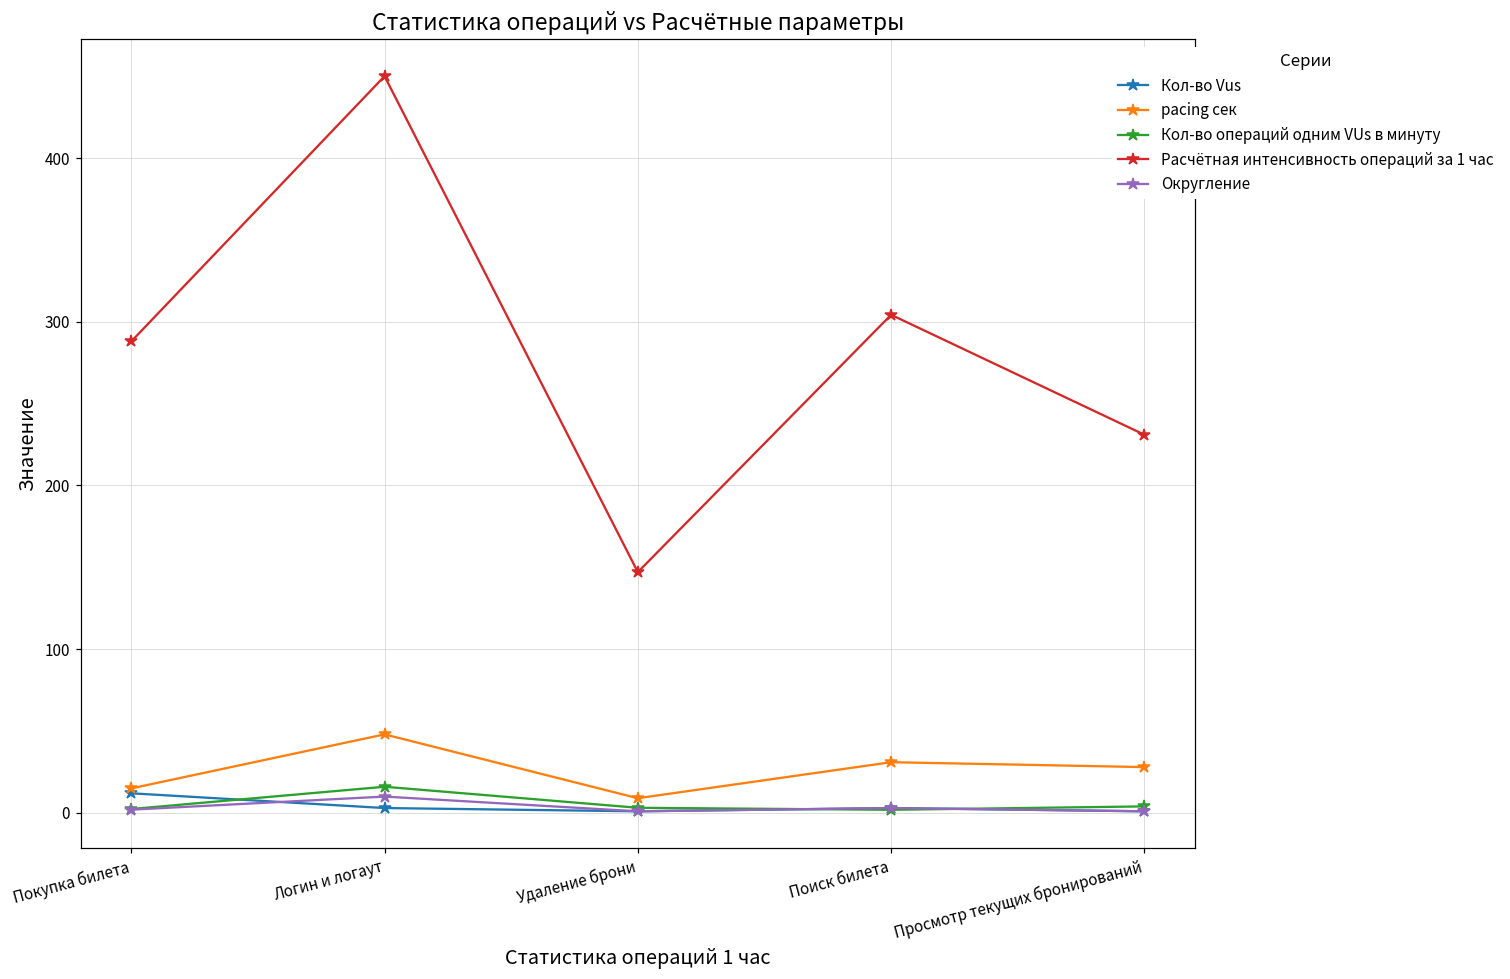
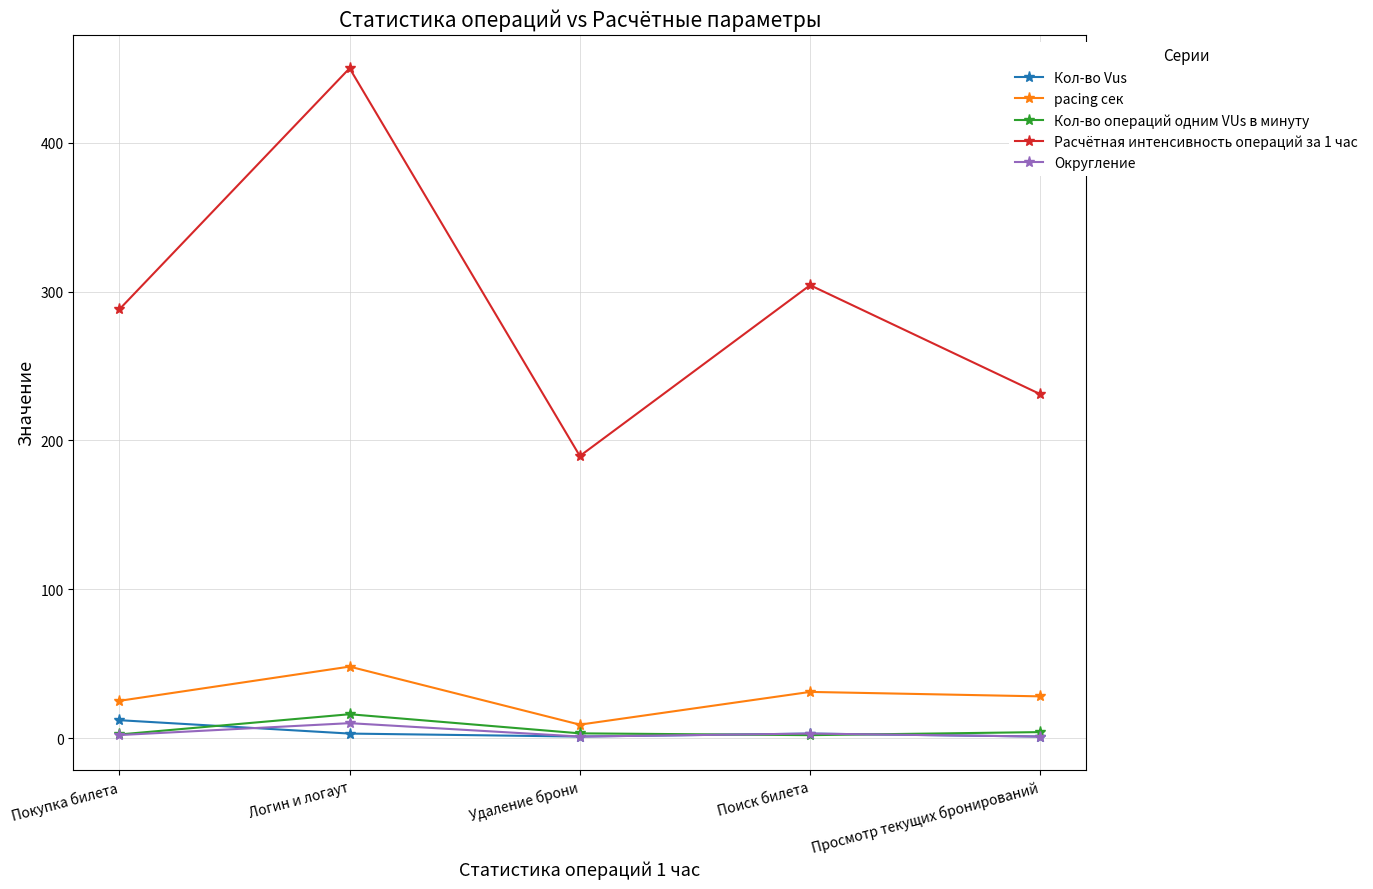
pacing сек, Покупка билета: 15 -> 25
Расчётная интенсивность операций за 1 час, Удаление брони: 147 -> 189
